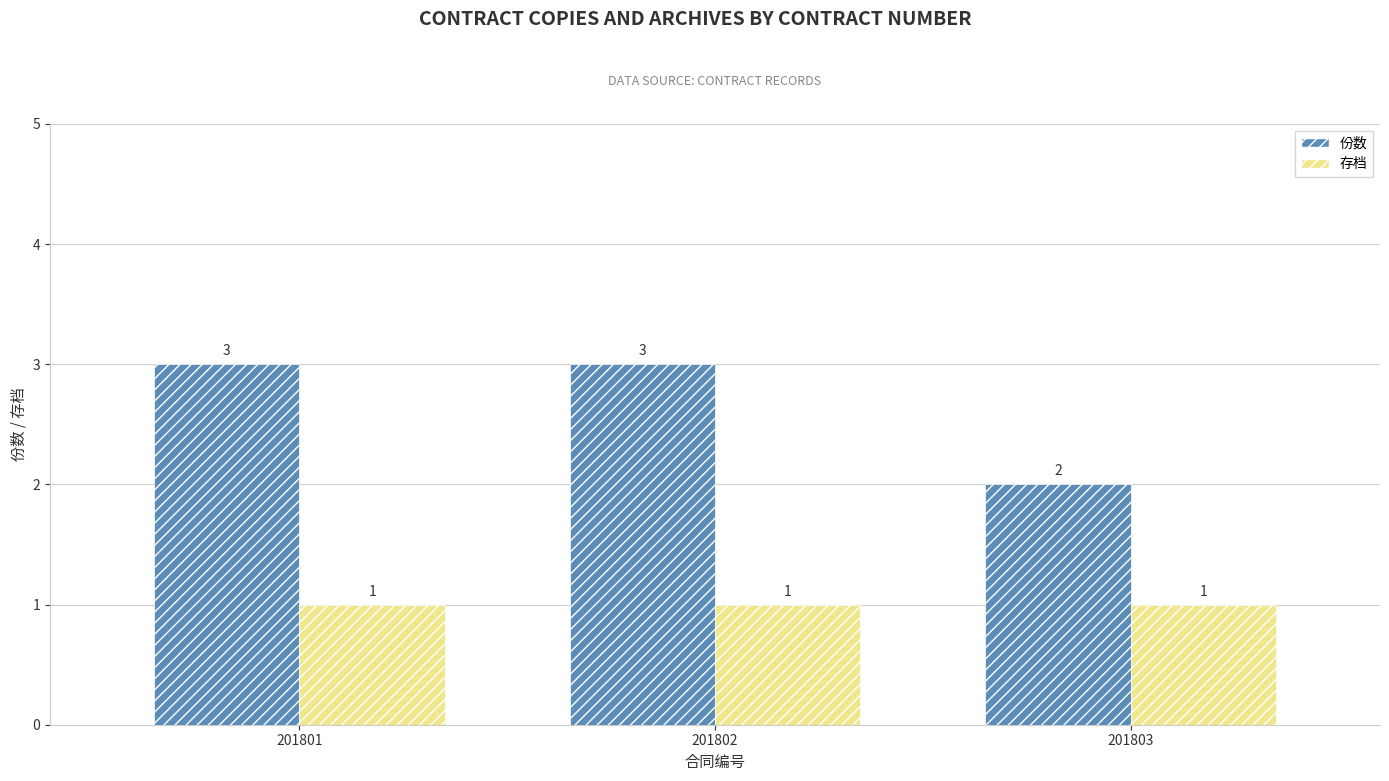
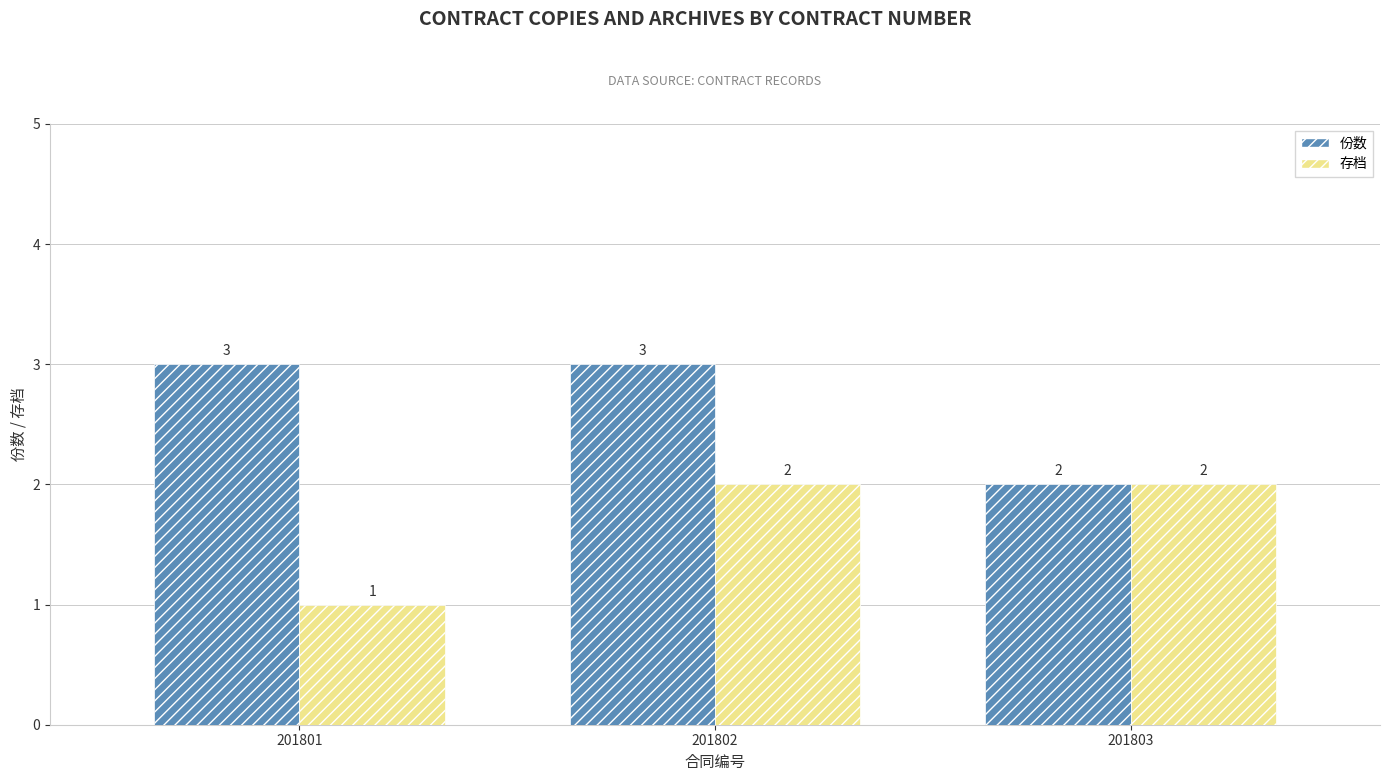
存档, 201802: 1 -> 2
存档, 201803: 1 -> 2
